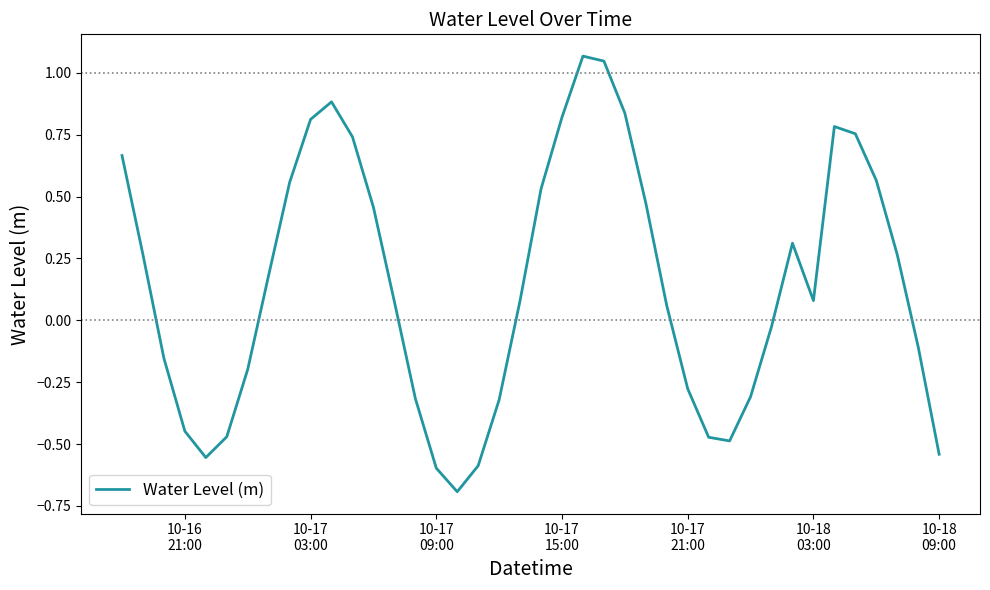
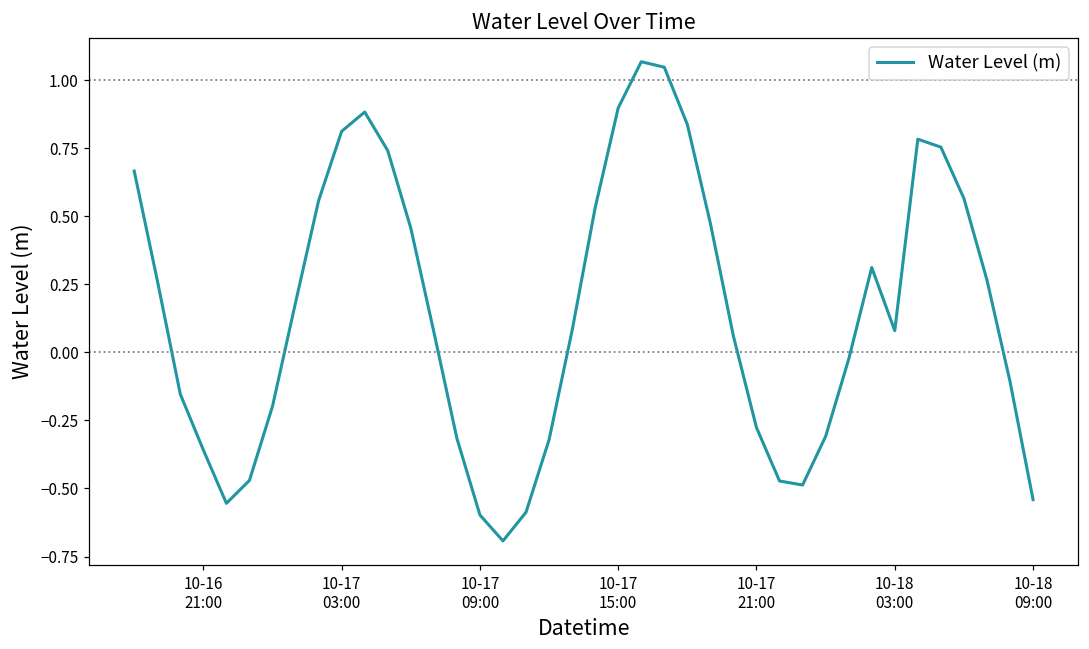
10-16 21:00: -0.45 -> -0.36
10-17 15:00: 0.82 -> 0.90
